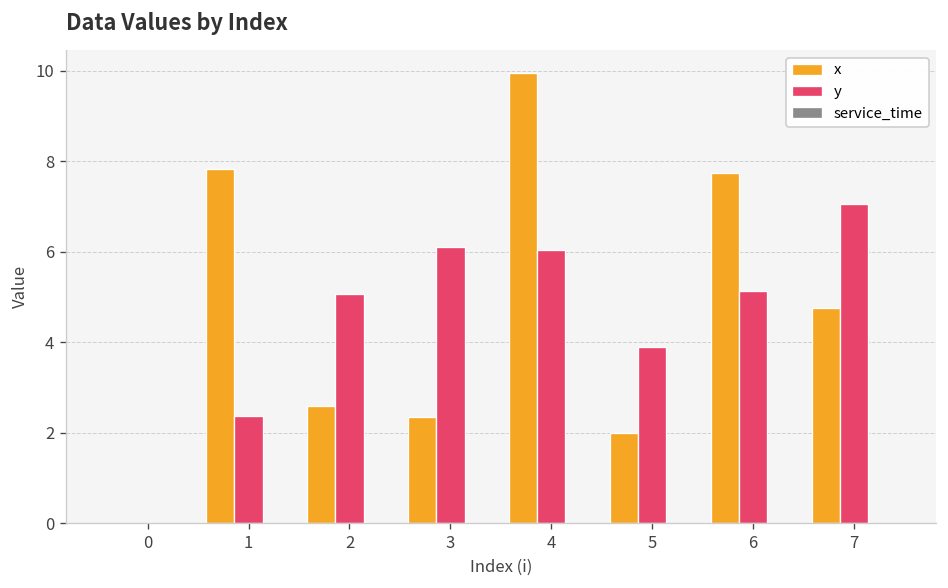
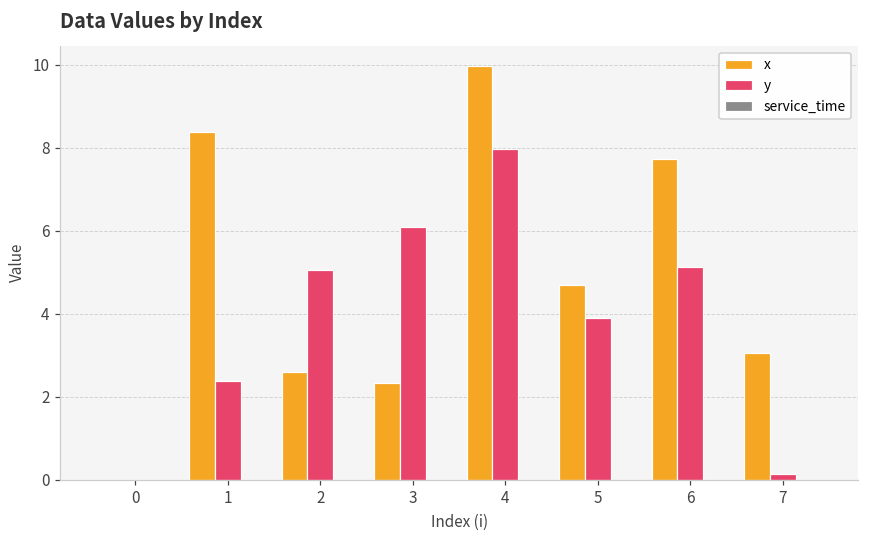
x, 1: 7.8 -> 8.4
y, 4: 6.0 -> 8.0
x, 5: 2.0 -> 4.7
x, 7: 4.8 -> 3.1
y, 7: 7.1 -> 0.1
